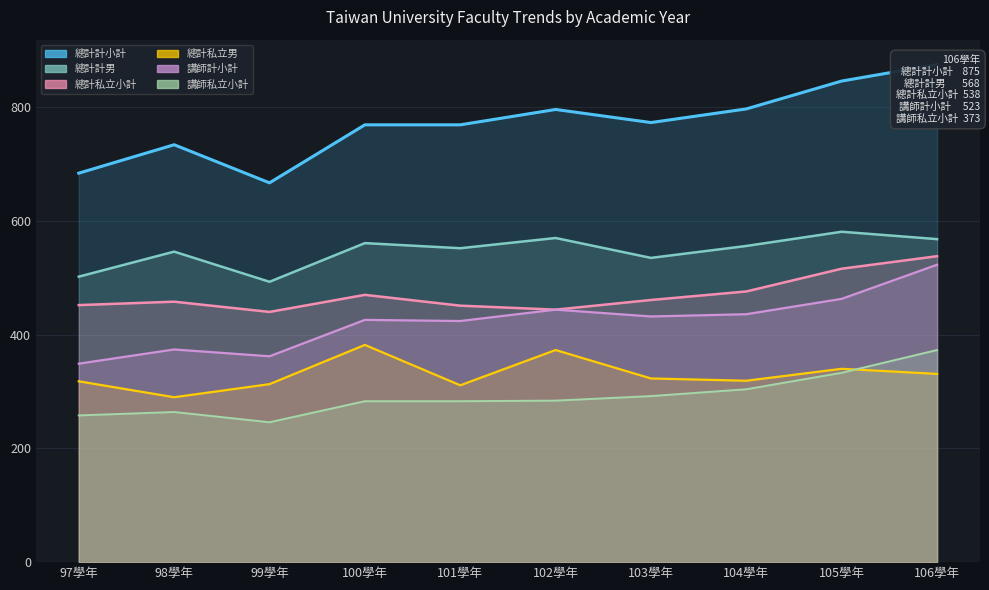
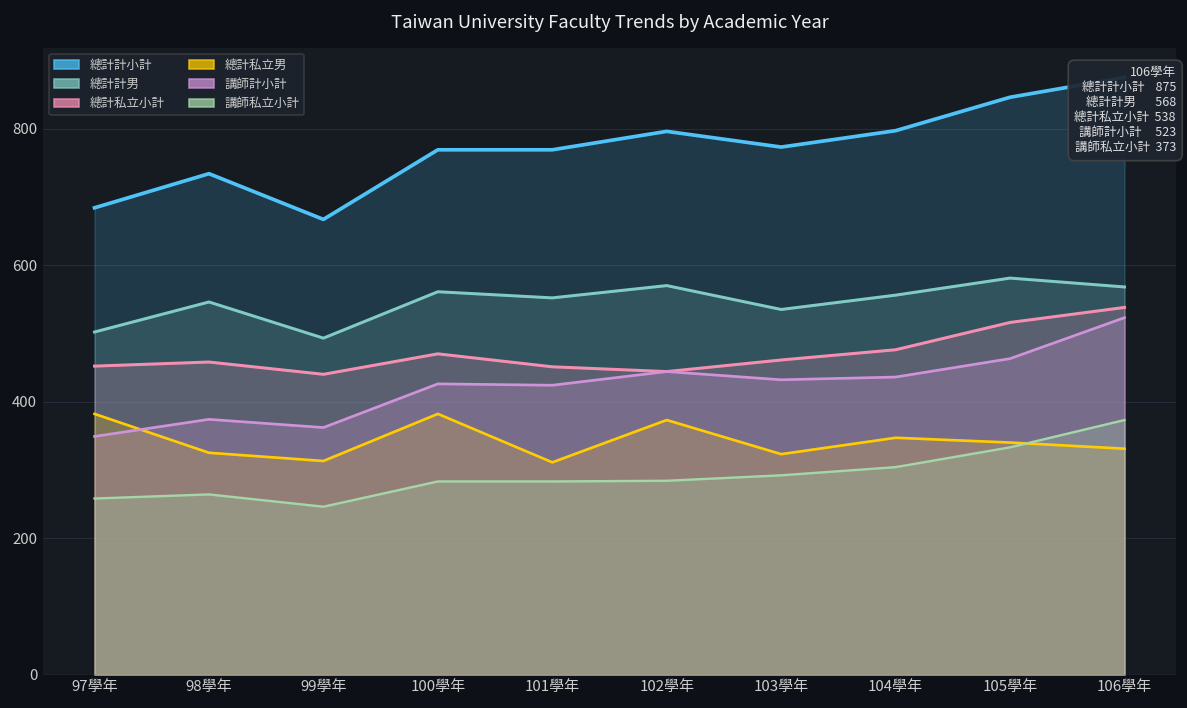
總計私立男, 97學年: 320 -> 380
總計私立男, 98學年: 290 -> 330
總計私立男, 104學年: 320 -> 350
